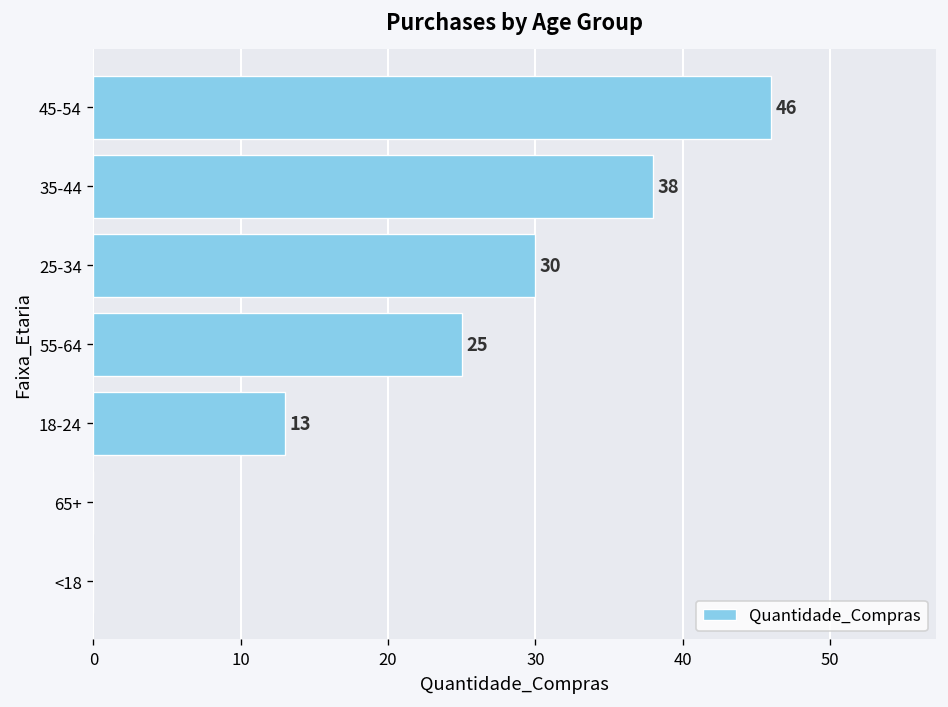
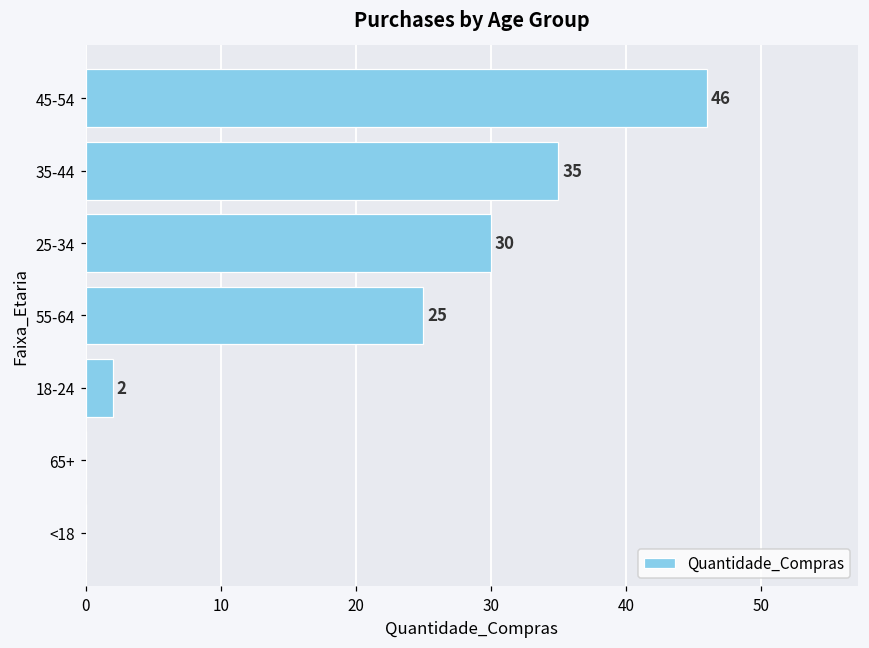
35-44: 38 -> 35
18-24: 13 -> 2
